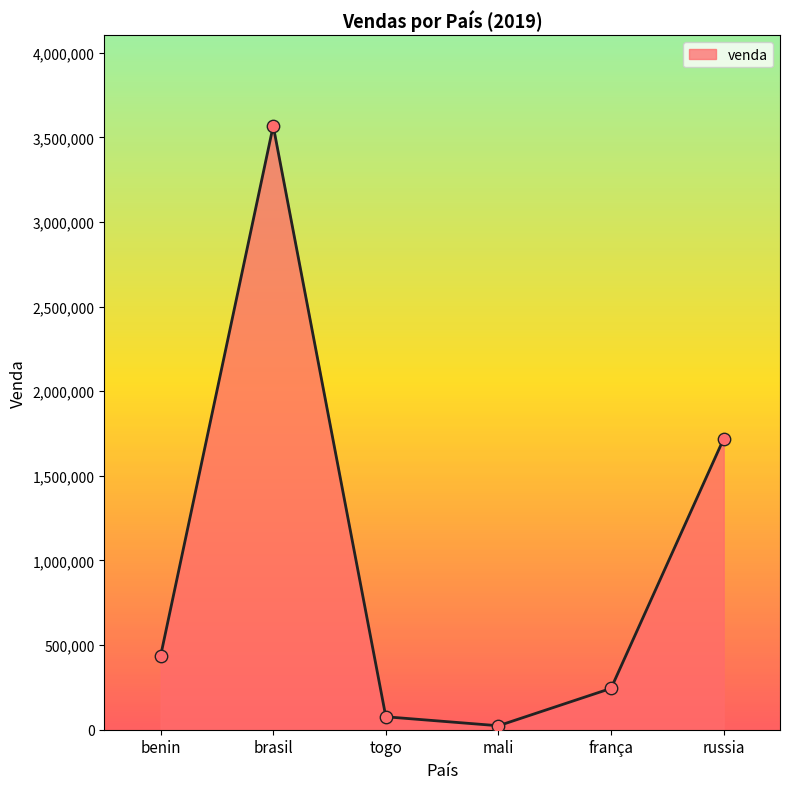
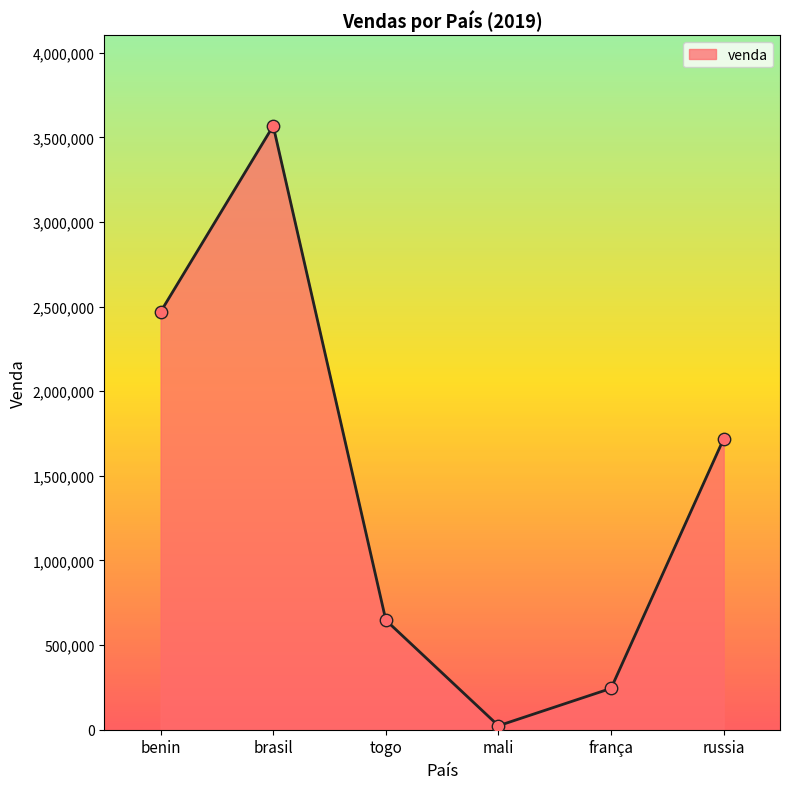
benin: 440,000 -> 2,470,000
togo: 80,000 -> 650,000
